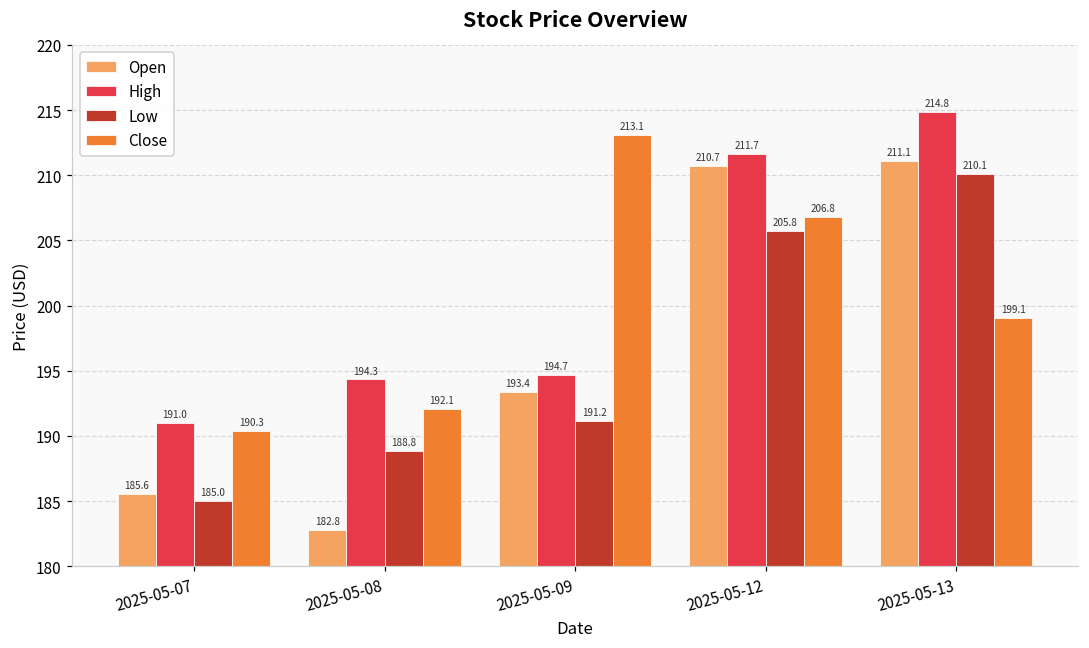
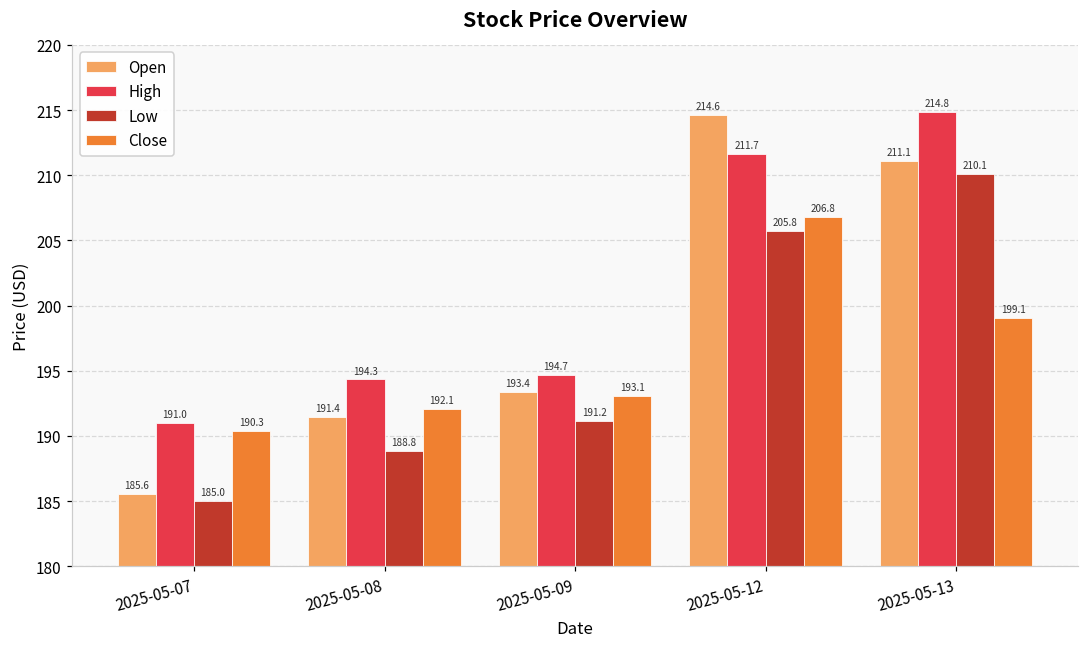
Open, 2025-05-08: 182.8 -> 191.4
Close, 2025-05-09: 213.1 -> 193.1
Open, 2025-05-12: 210.7 -> 214.6
